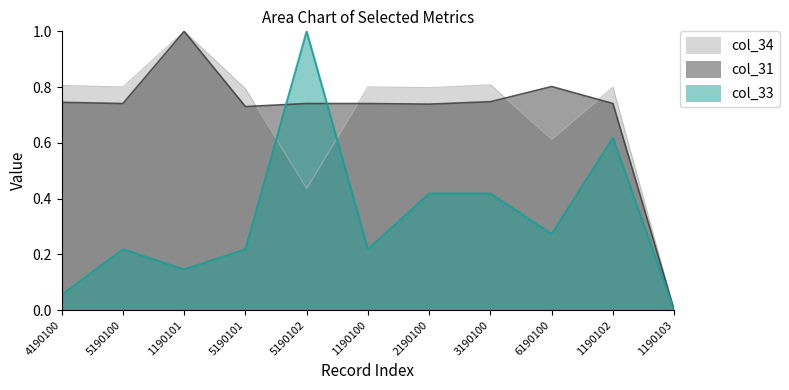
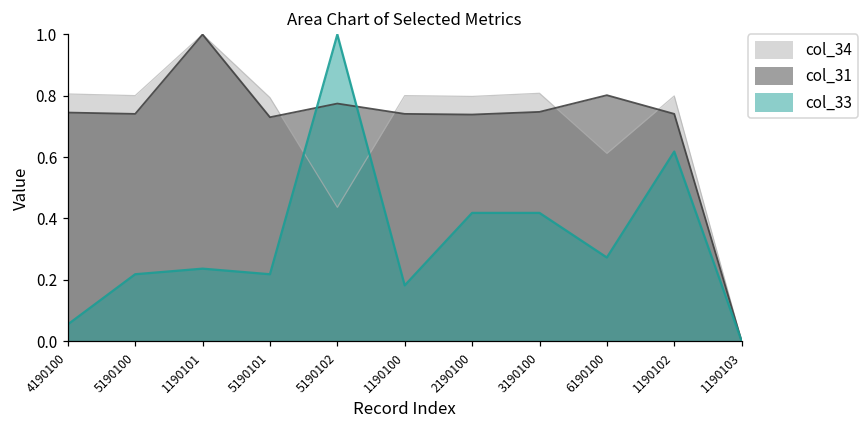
col_33, 1190101: 0.15 -> 0.24
col_31, 5190102: 0.74 -> 0.77
col_33, 1190100: 0.22 -> 0.18
